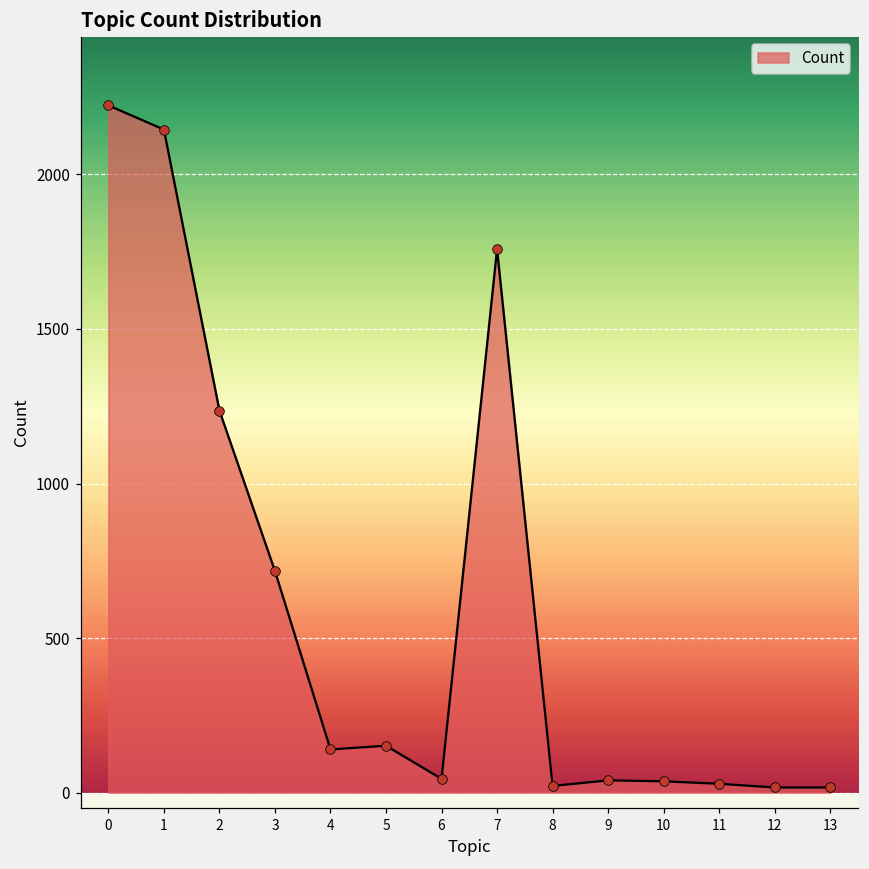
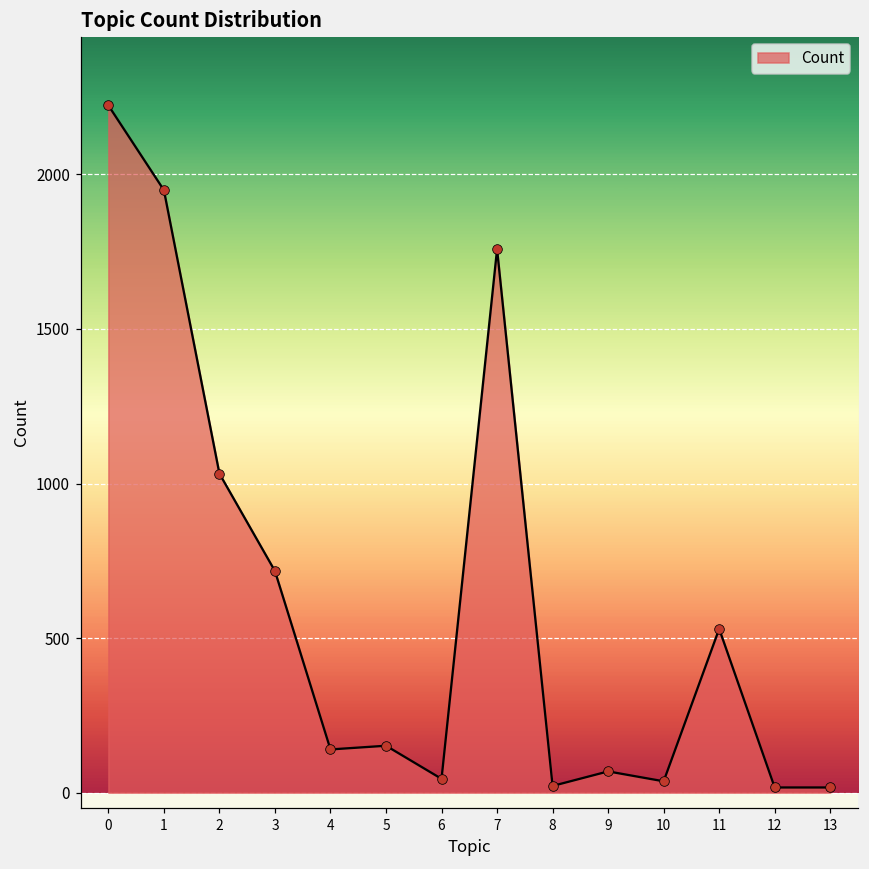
1: 2150 -> 1950
2: 1240 -> 1030
9: 40 -> 70
11: 30 -> 530
